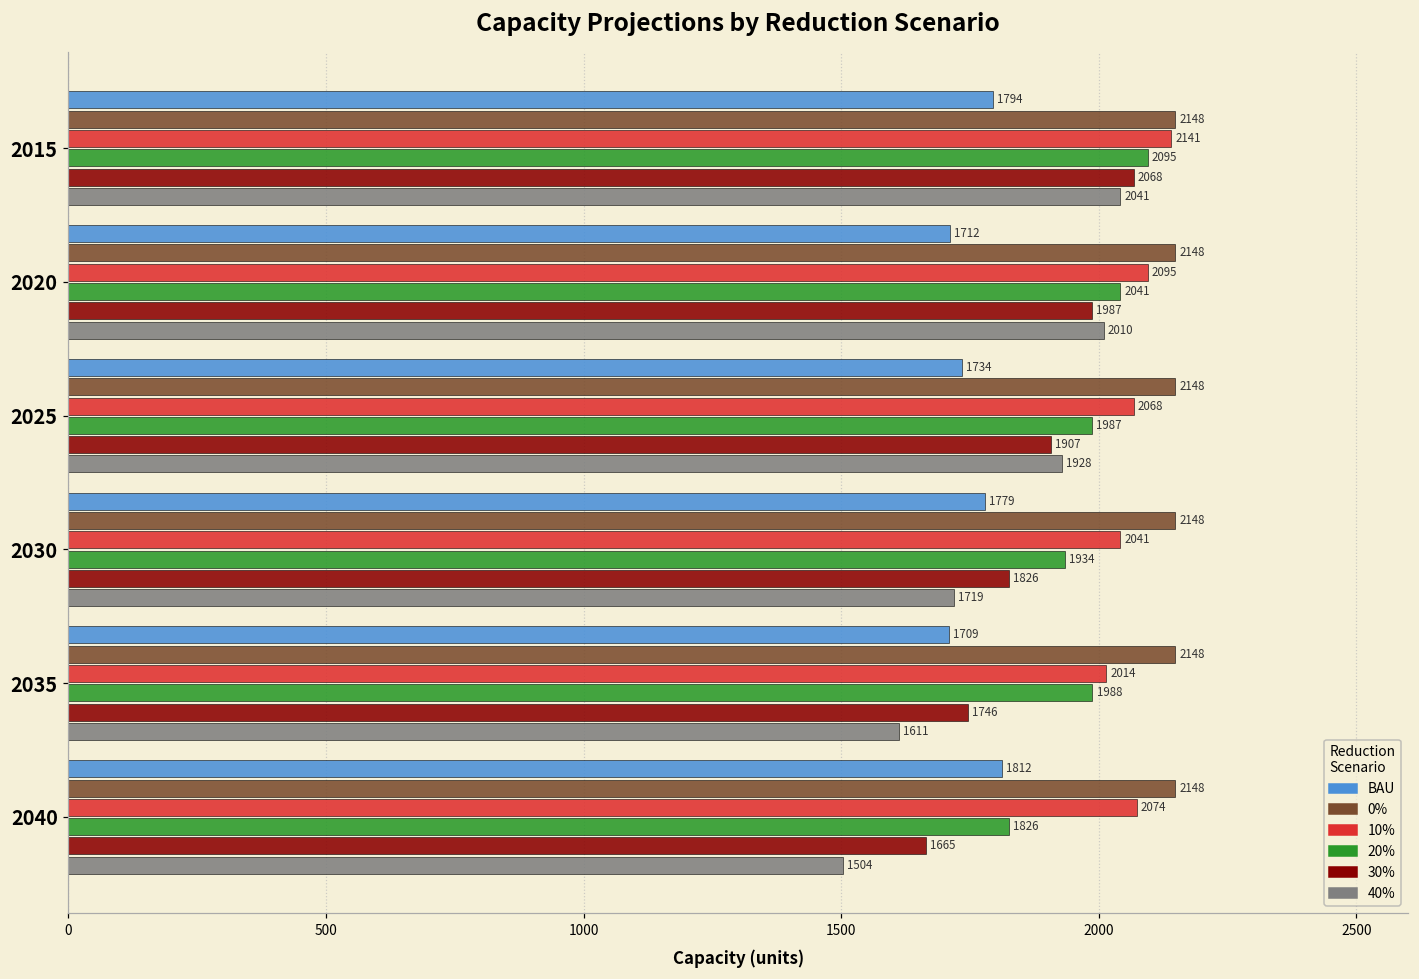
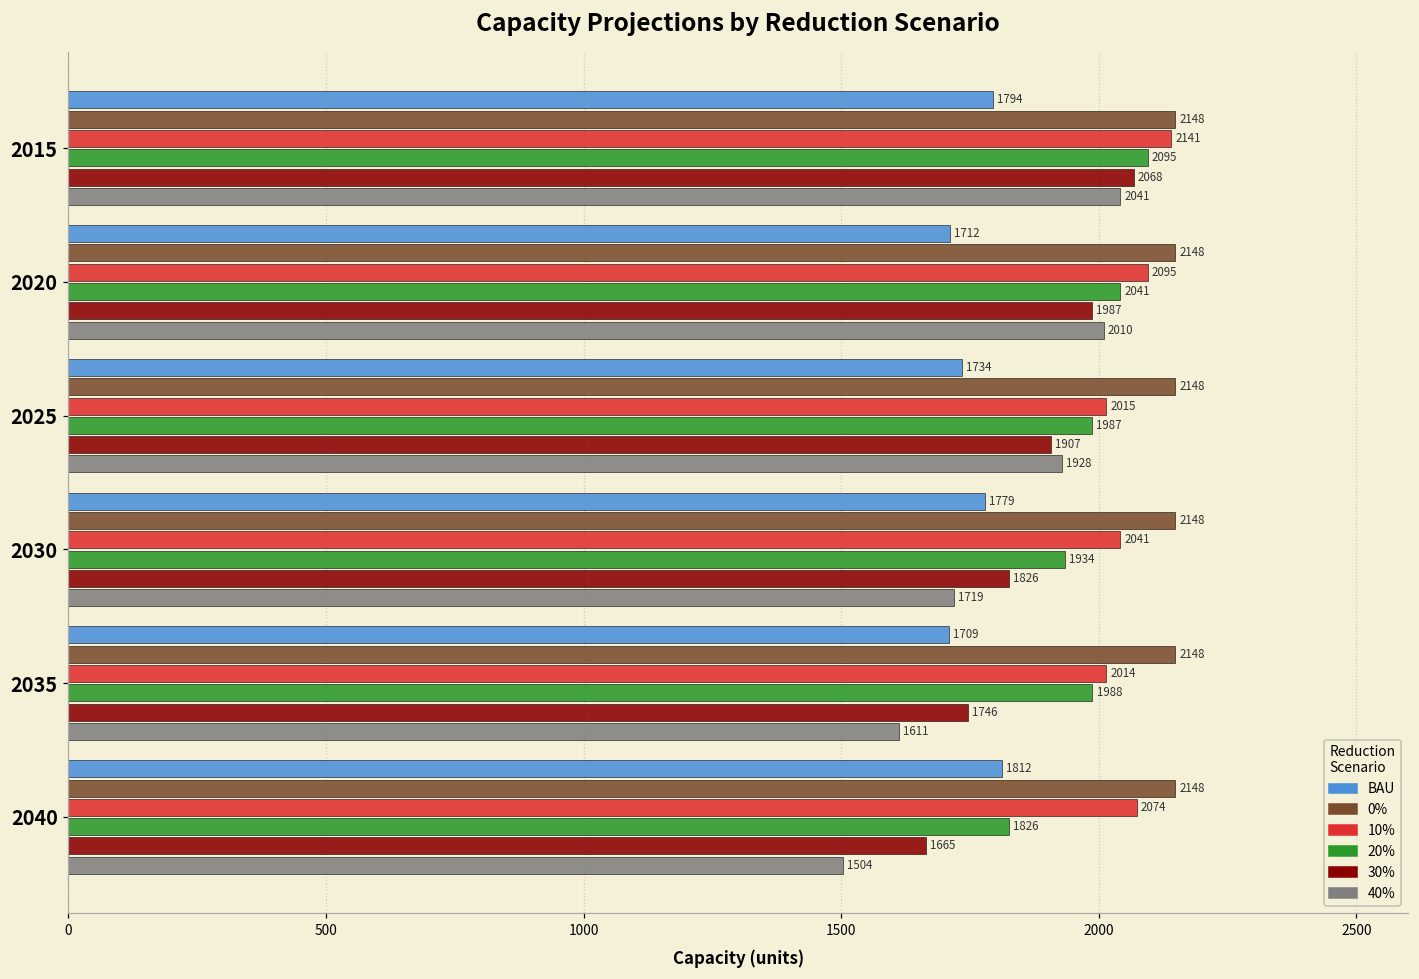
10%, 2025: 2068 -> 2015
